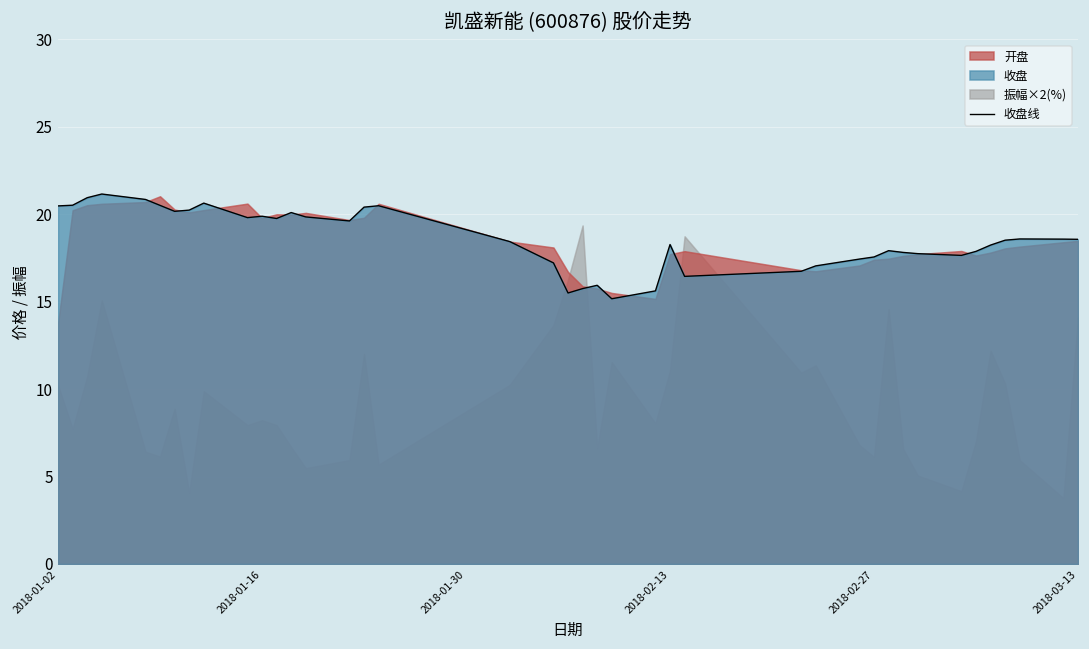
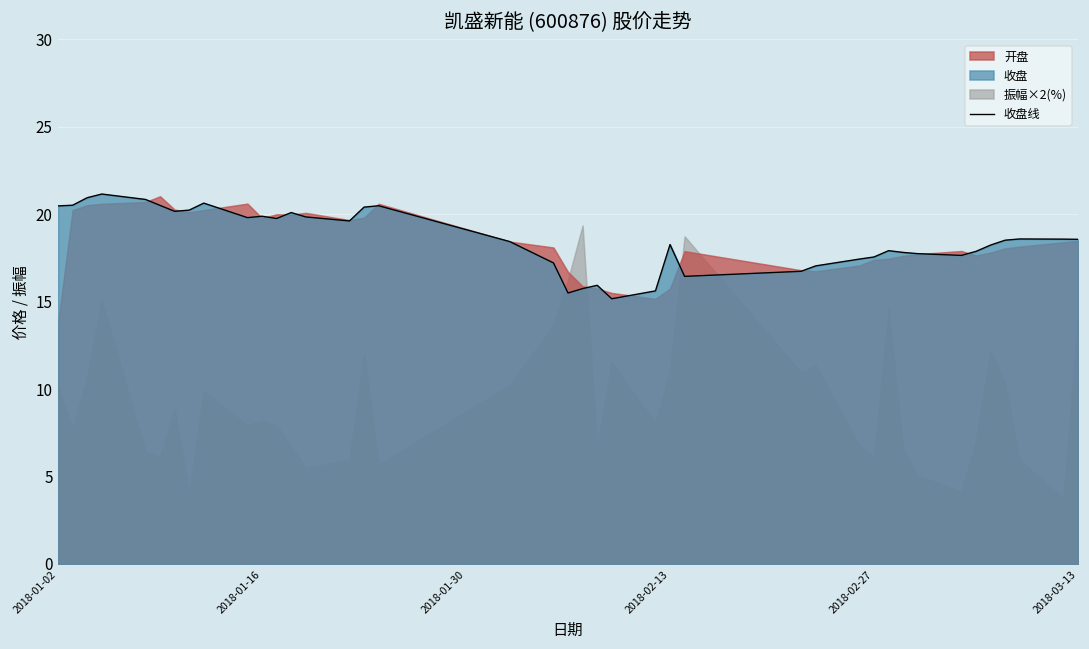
开盘, 2018-02-13: 17.7 -> 15.8
